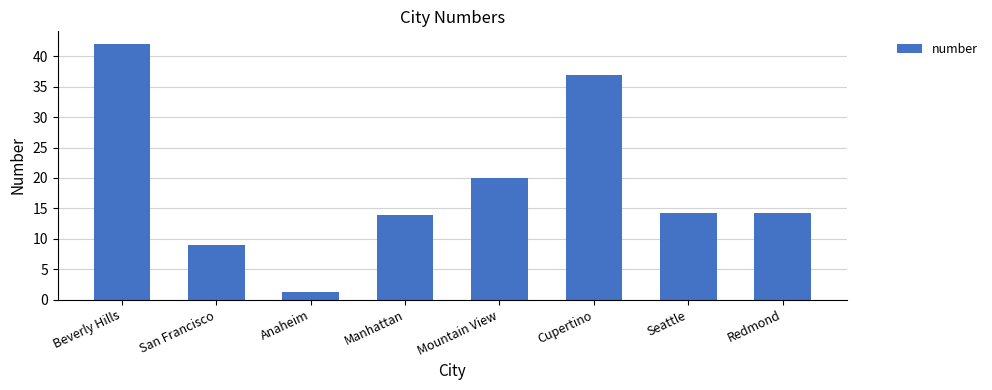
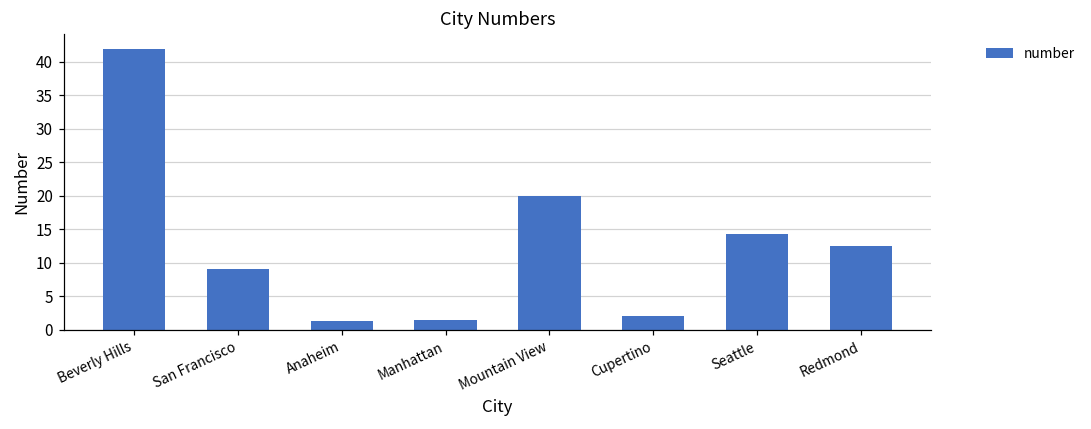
Manhattan: 14 -> 2
Cupertino: 37 -> 2
Redmond: 14 -> 12
